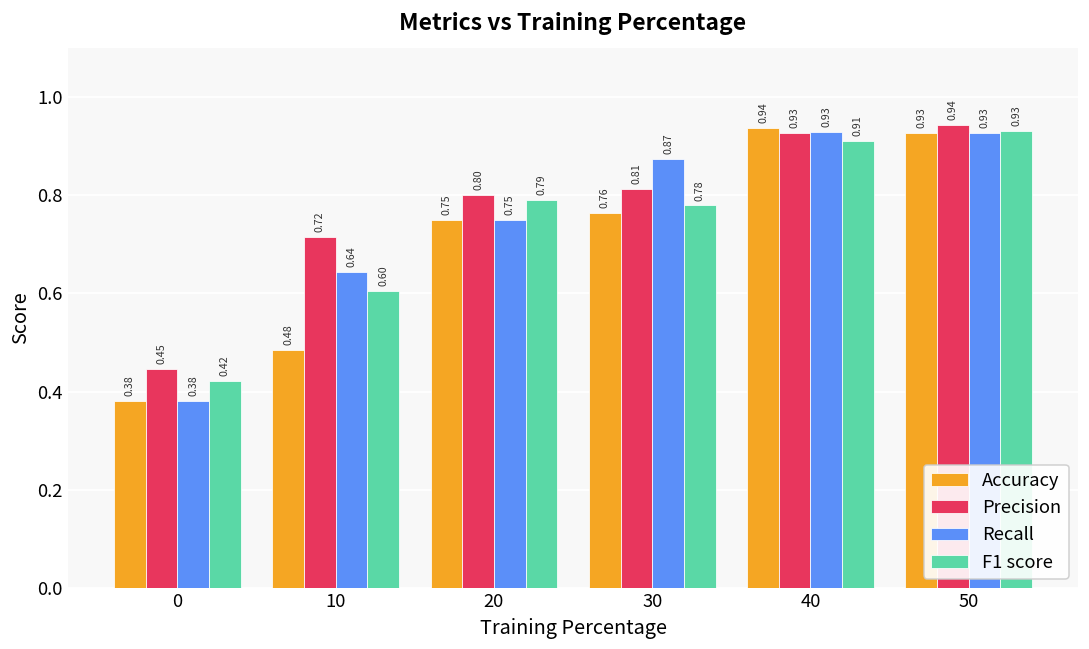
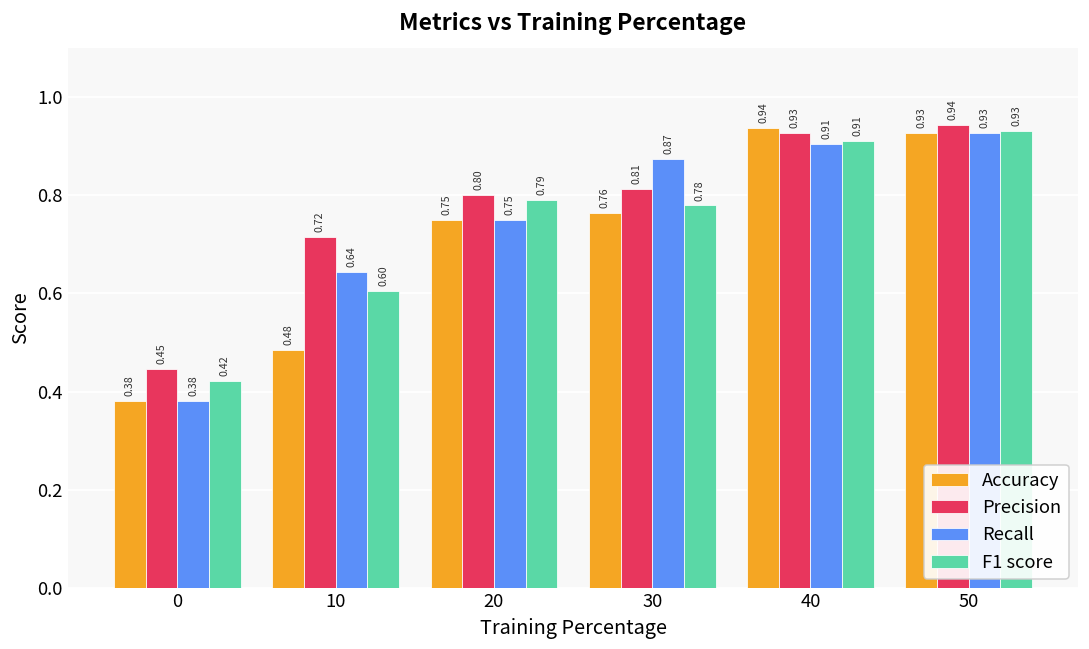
Recall, 40: 0.93 -> 0.91
